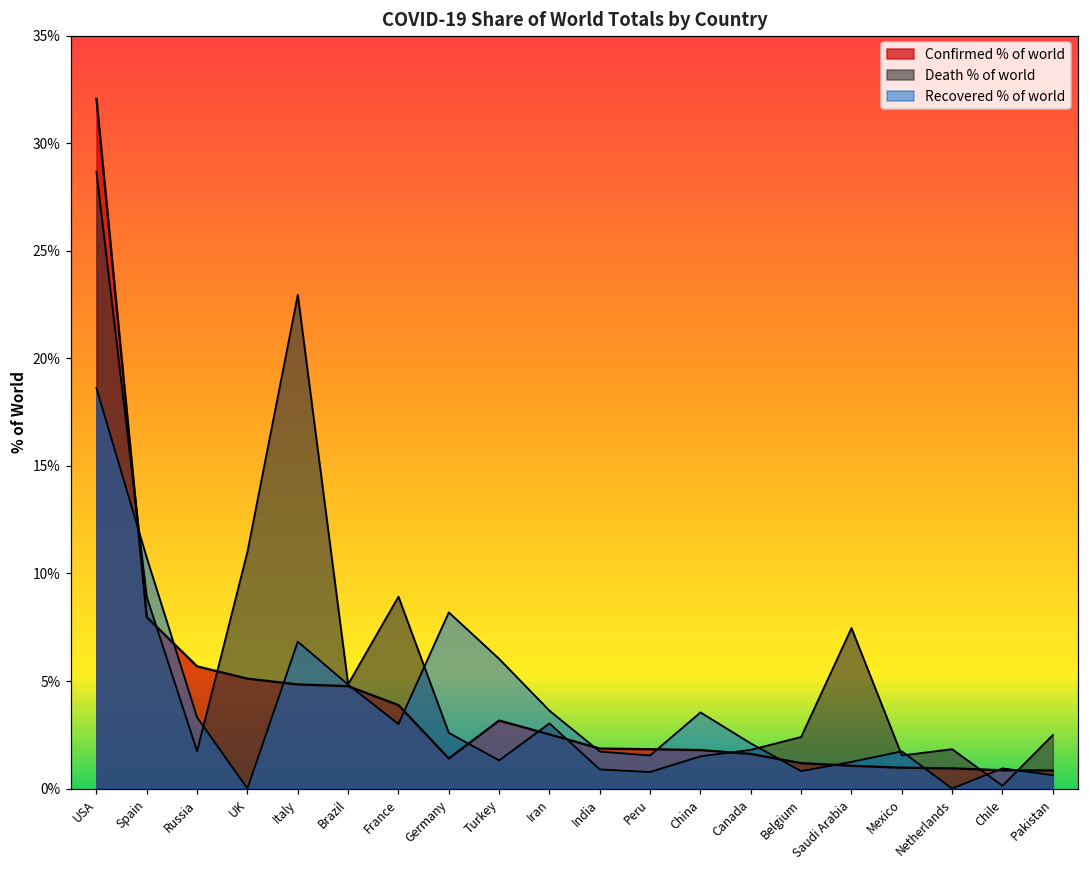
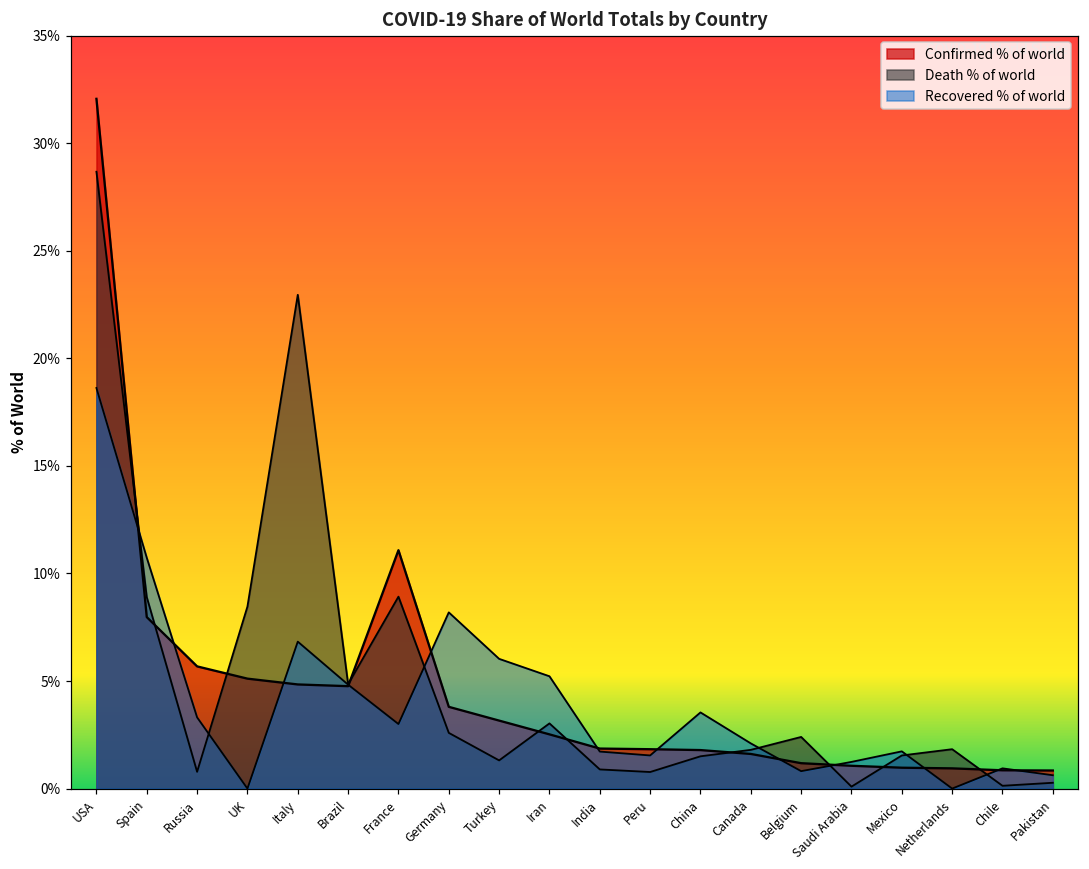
Death % of world, Russia: 1.7% -> 0.8%
Death % of world, UK: 11.0% -> 8.5%
Confirmed % of world, France: 3.9% -> 11.1%
Confirmed % of world, Germany: 1.4% -> 3.8%
Recovered % of world, Iran: 3.6% -> 5.2%
Death % of world, Saudi Arabia: 7.5% -> 0.1%
Death % of world, Pakistan: 2.5% -> 0.3%
